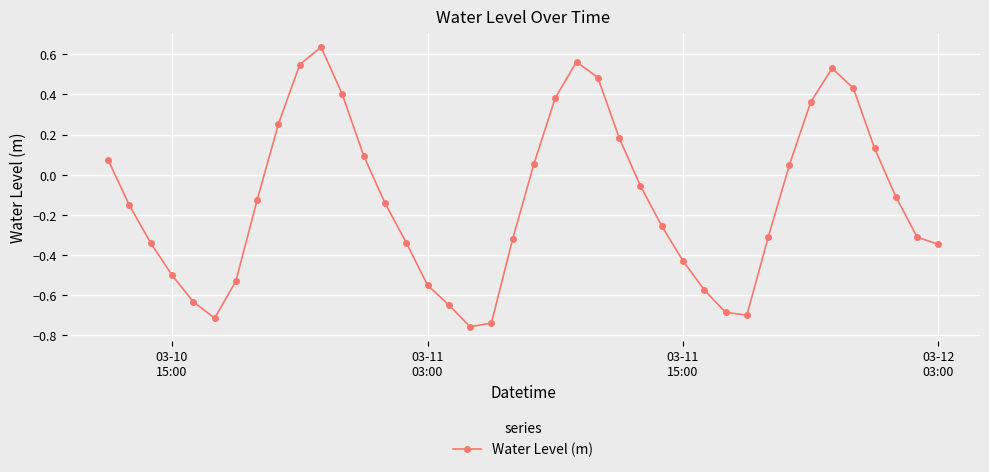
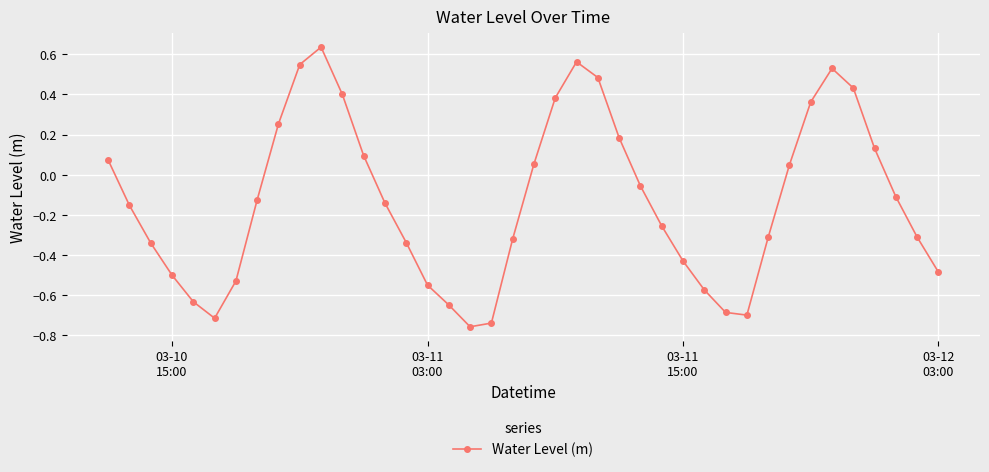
03-12 03:00: -0.35 -> -0.49
